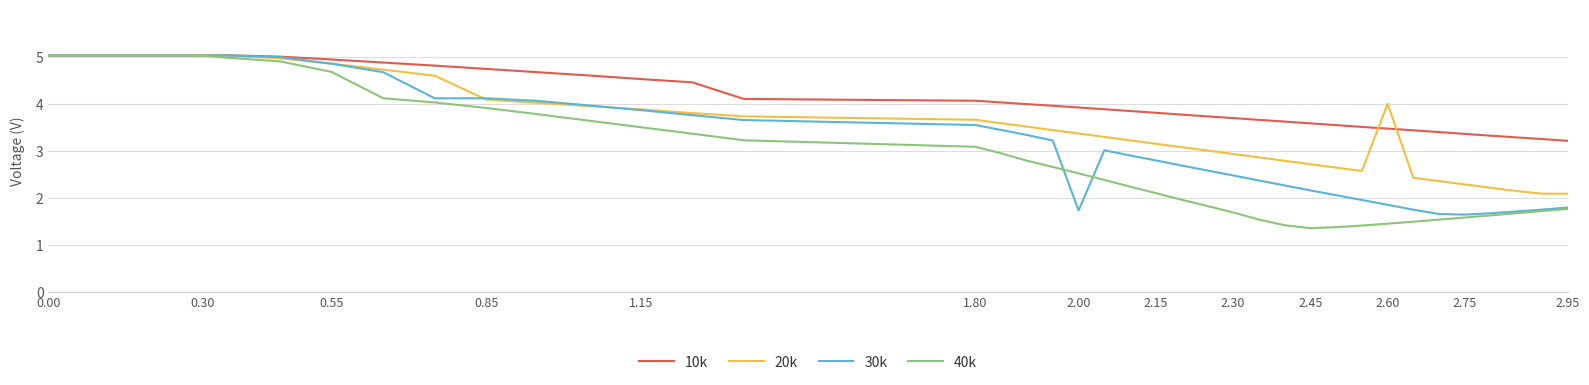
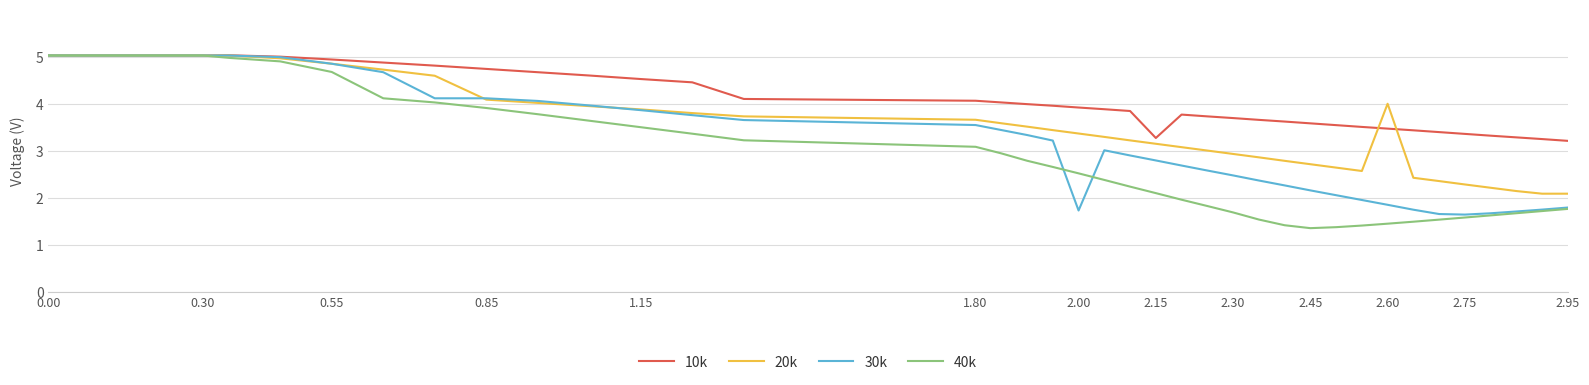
10k, 2.15: 3.8 -> 3.3
